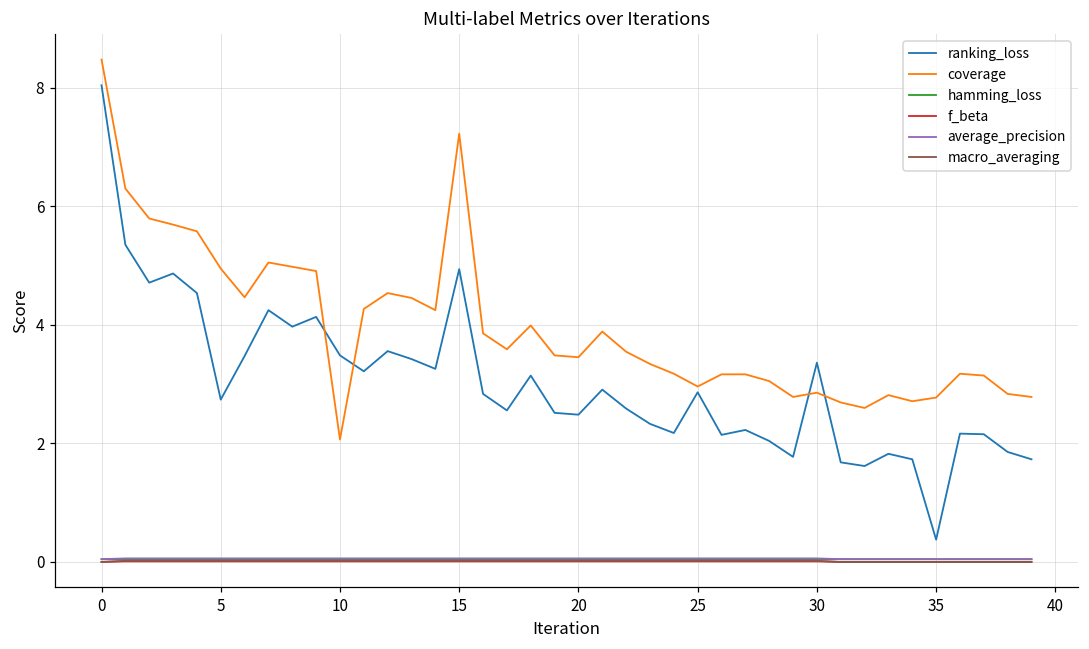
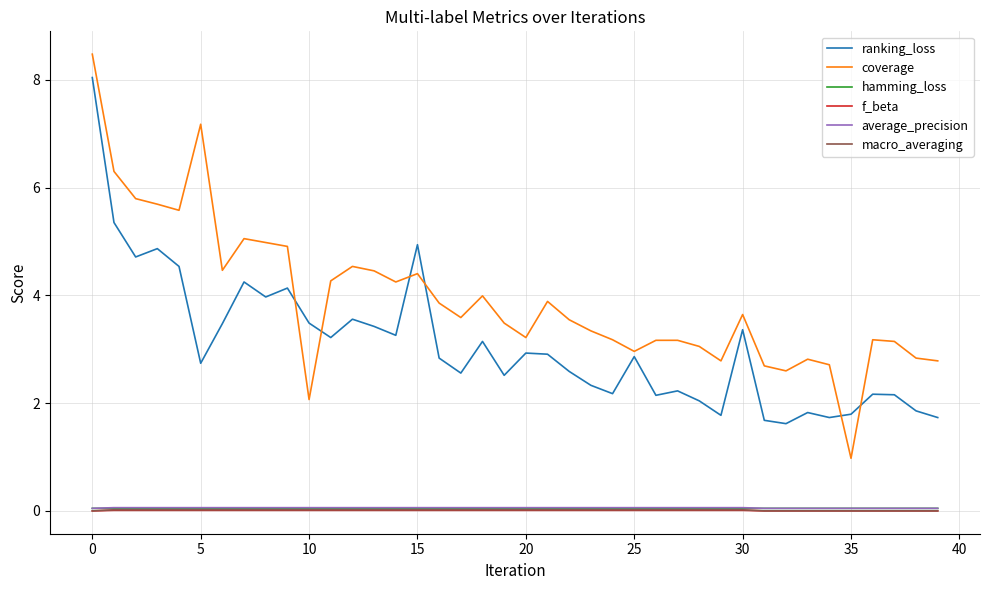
coverage, 5: 4.9 -> 7.2
coverage, 15: 7.2 -> 4.4
ranking_loss, 20: 2.5 -> 2.9
coverage, 20: 3.5 -> 3.2
coverage, 30: 2.9 -> 3.6
ranking_loss, 35: 0.4 -> 1.8
coverage, 35: 2.8 -> 1.0
